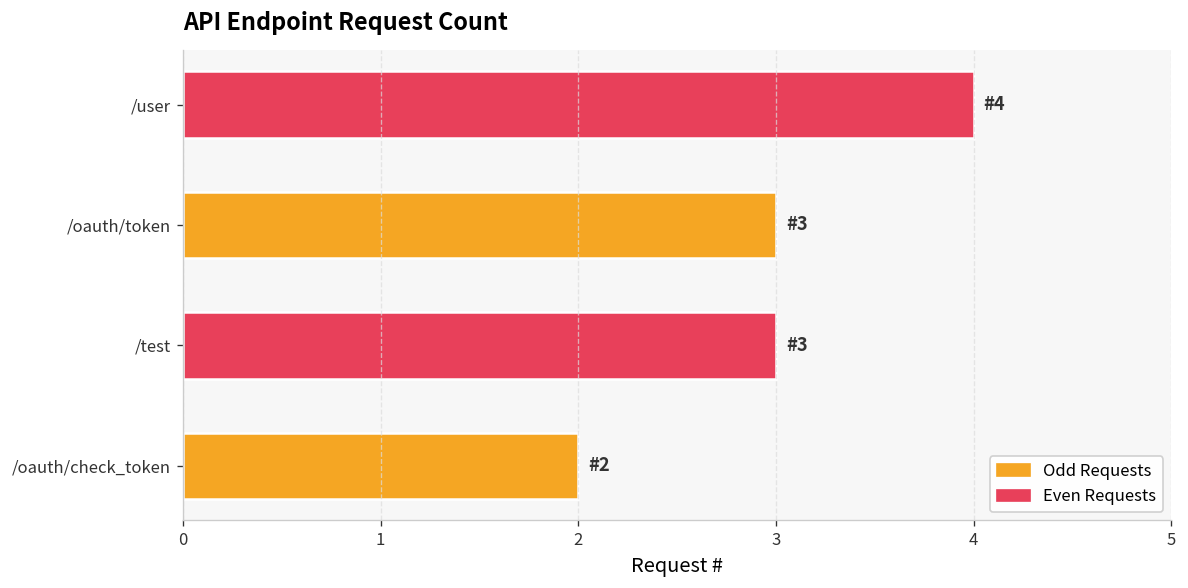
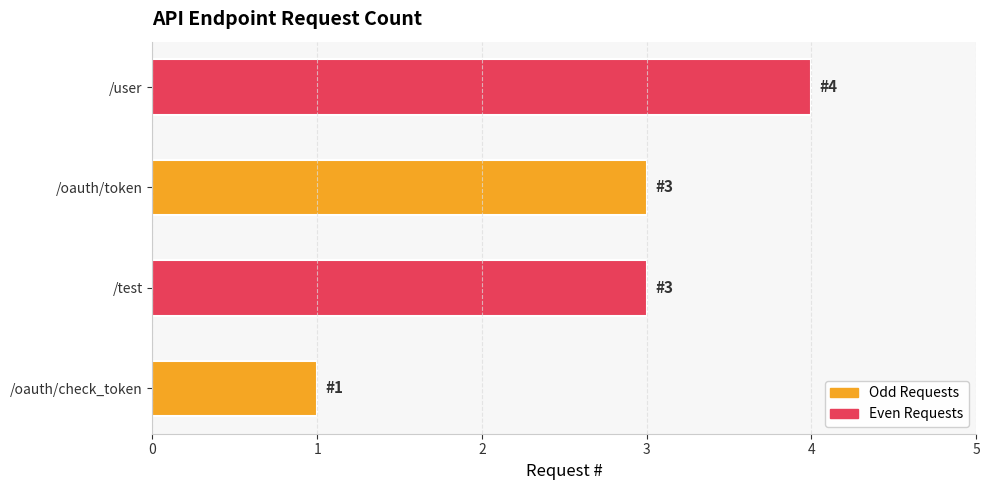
/oauth/check_token: 2 -> 1
